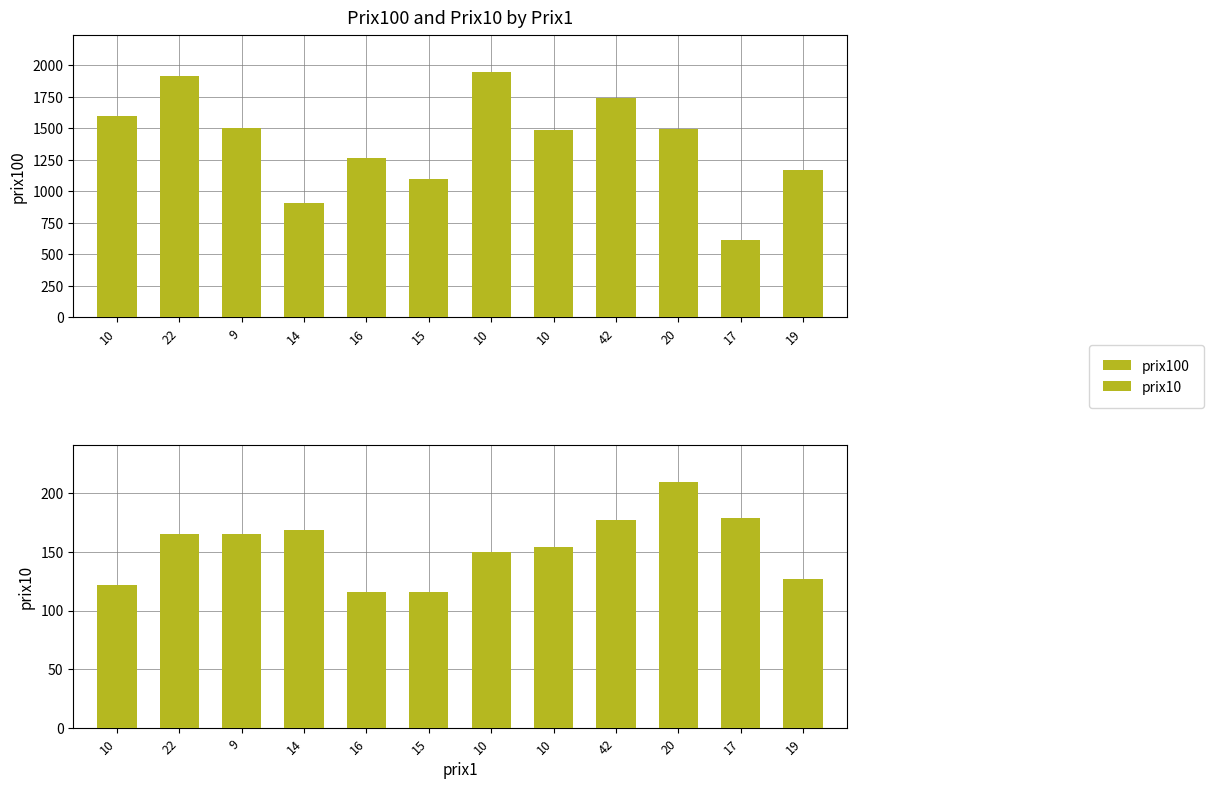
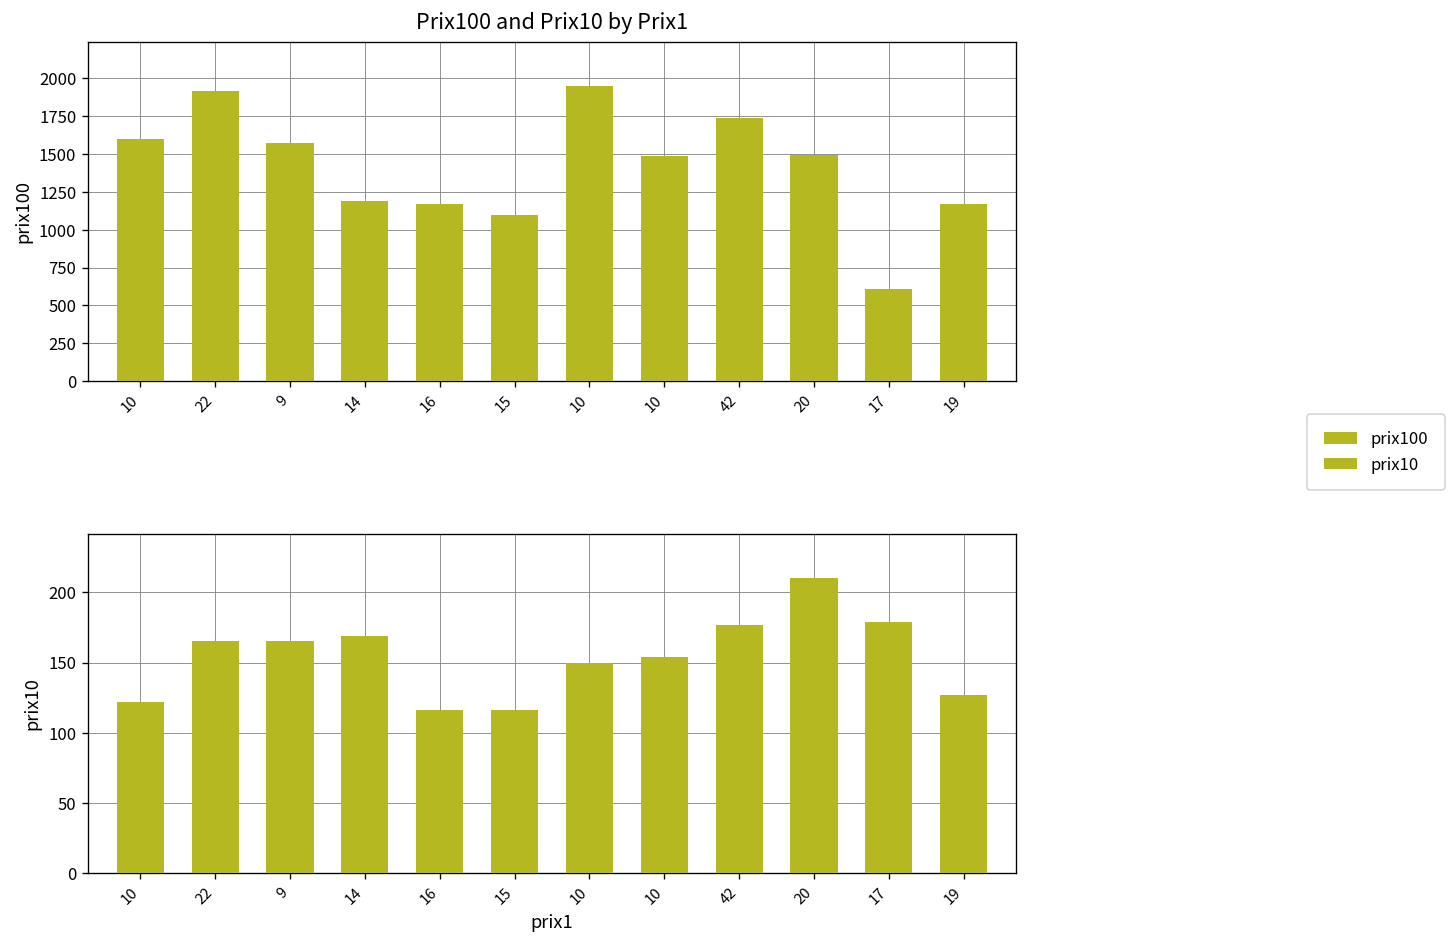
Prix100 and Prix10 by Prix1, 9: 1500 -> 1570
Prix100 and Prix10 by Prix1, 14: 910 -> 1190
Prix100 and Prix10 by Prix1, 16: 1260 -> 1170
